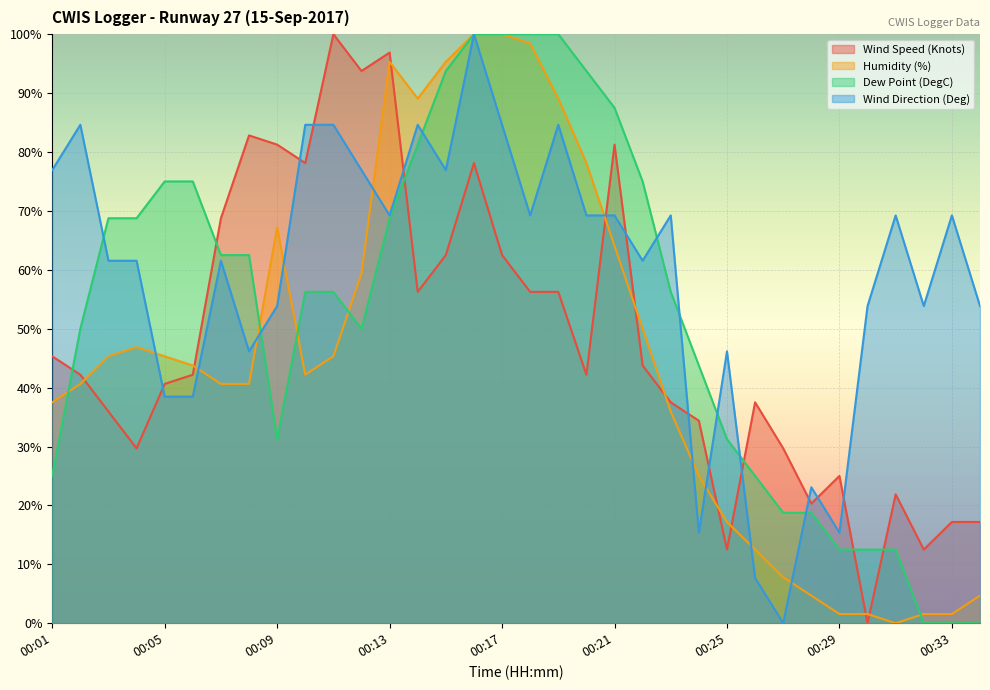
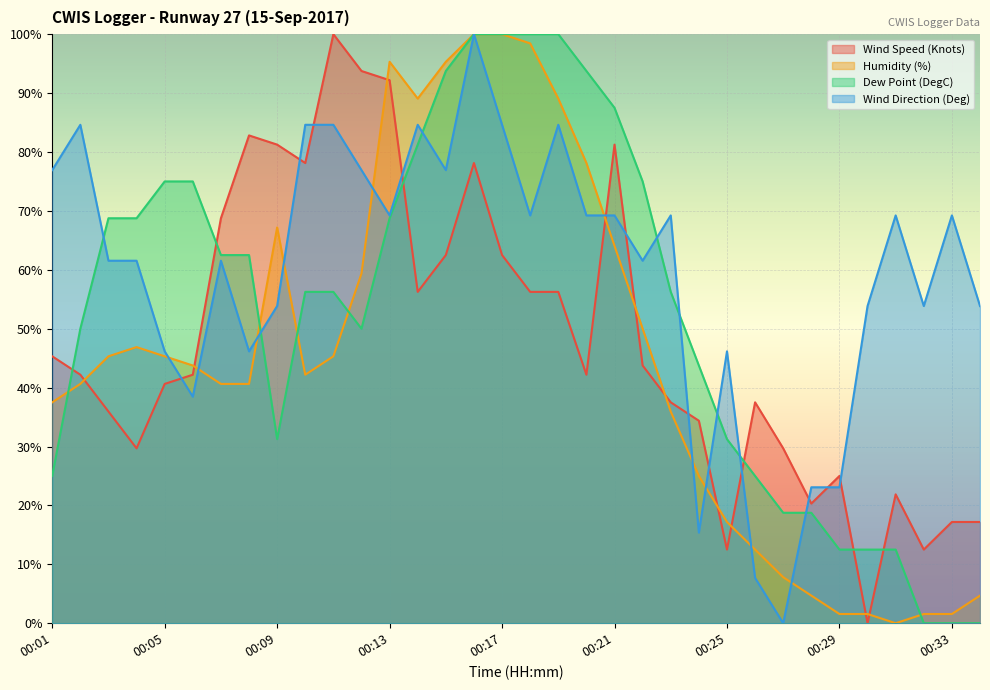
Wind Direction (Deg), 00:05: 38% -> 46%
Wind Speed (Knots), 00:13: 97% -> 92%
Wind Direction (Deg), 00:29: 15% -> 23%
